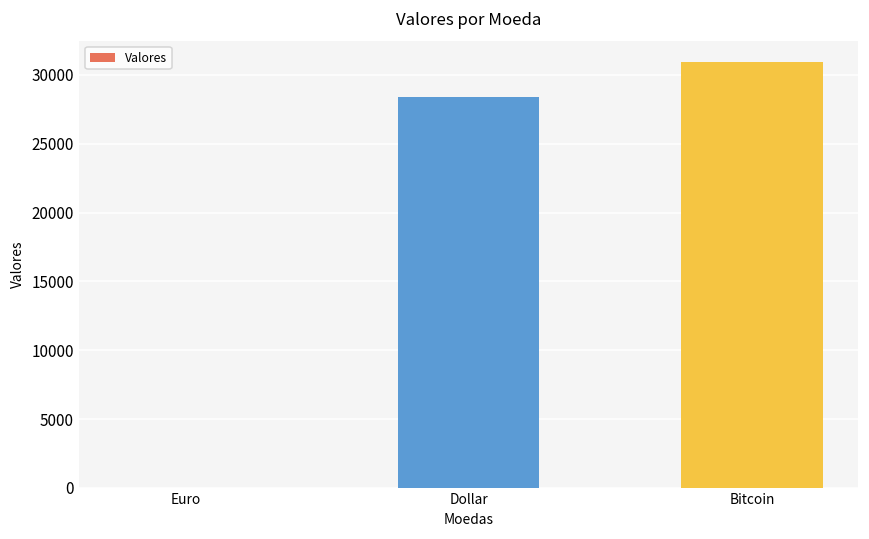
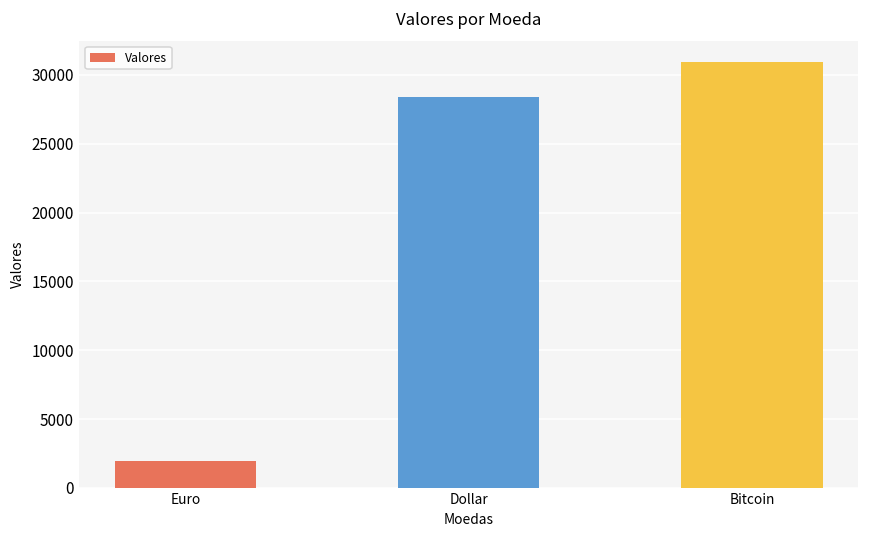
Euro: 0 -> 2000
